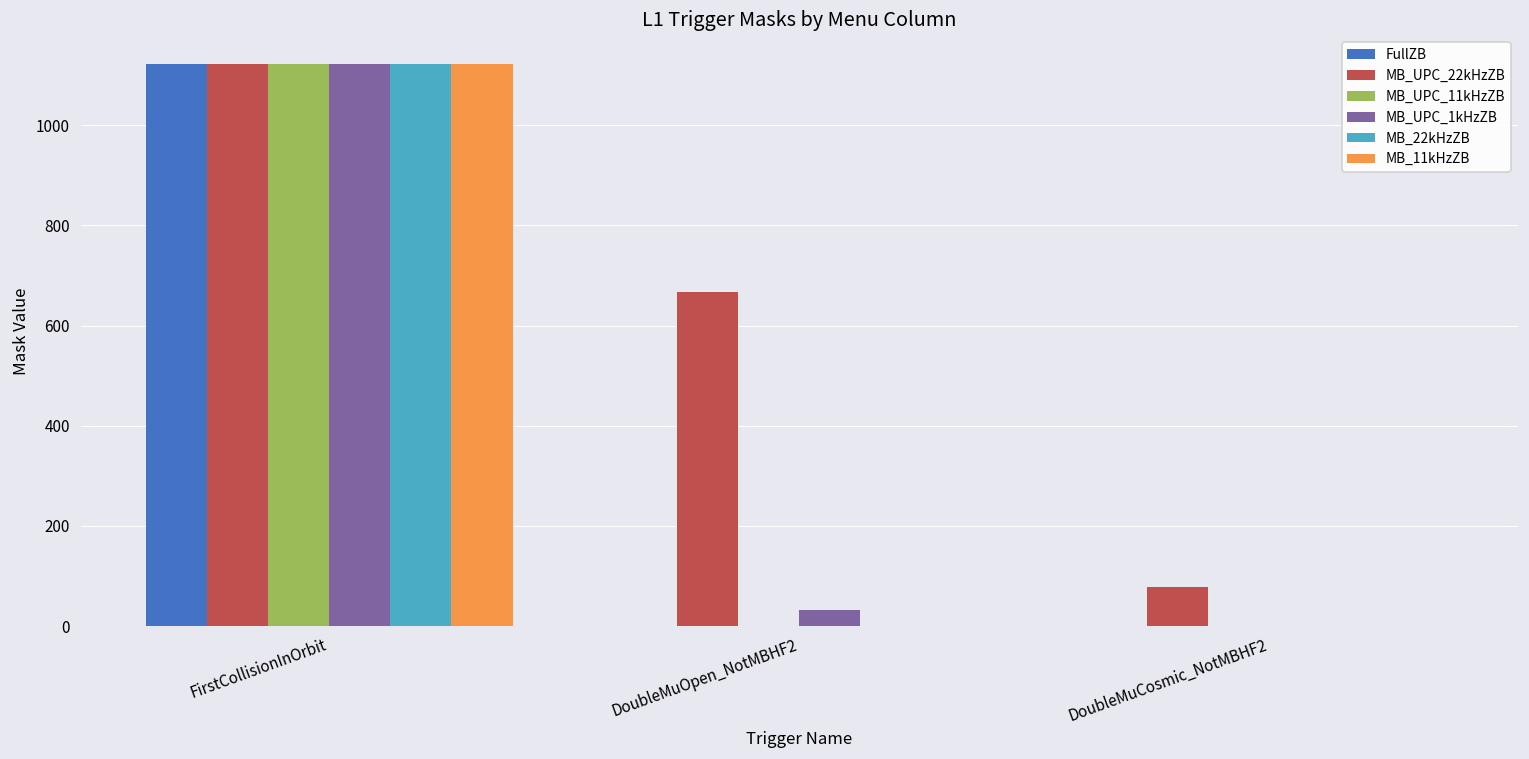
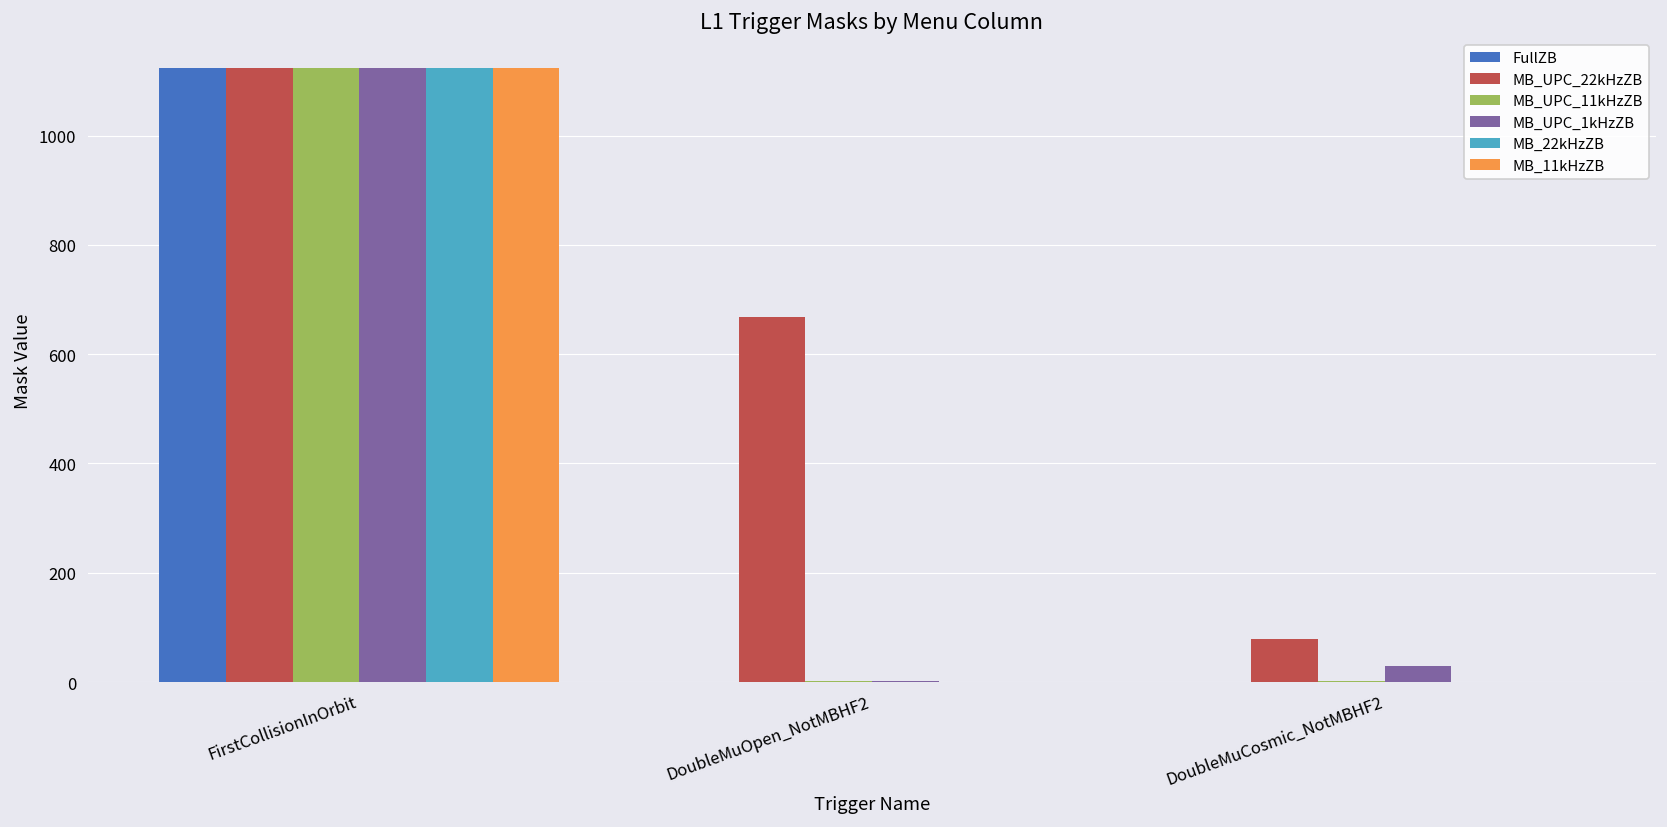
MB_UPC_1kHzZB, DoubleMuOpen_NotMBHF2: 30 -> 0
MB_UPC_1kHzZB, DoubleMuCosmic_NotMBHF2: 0 -> 30
